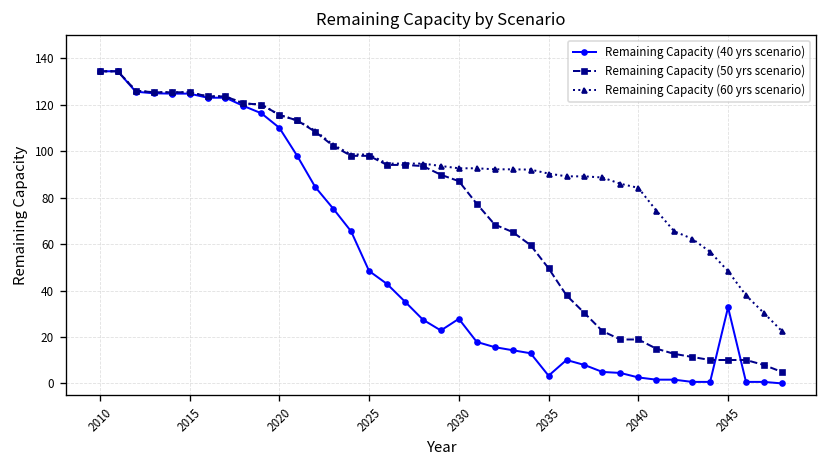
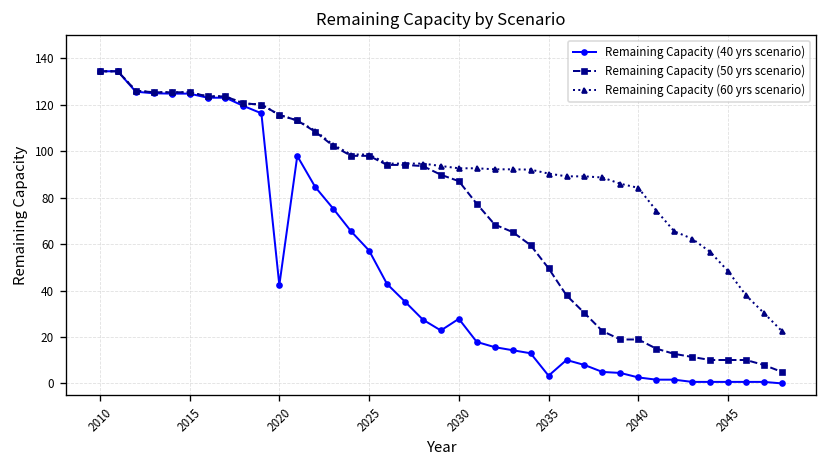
Remaining Capacity (40 yrs scenario), 2020: 110 -> 42
Remaining Capacity (40 yrs scenario), 2025: 48 -> 57
Remaining Capacity (40 yrs scenario), 2045: 33 -> 1
